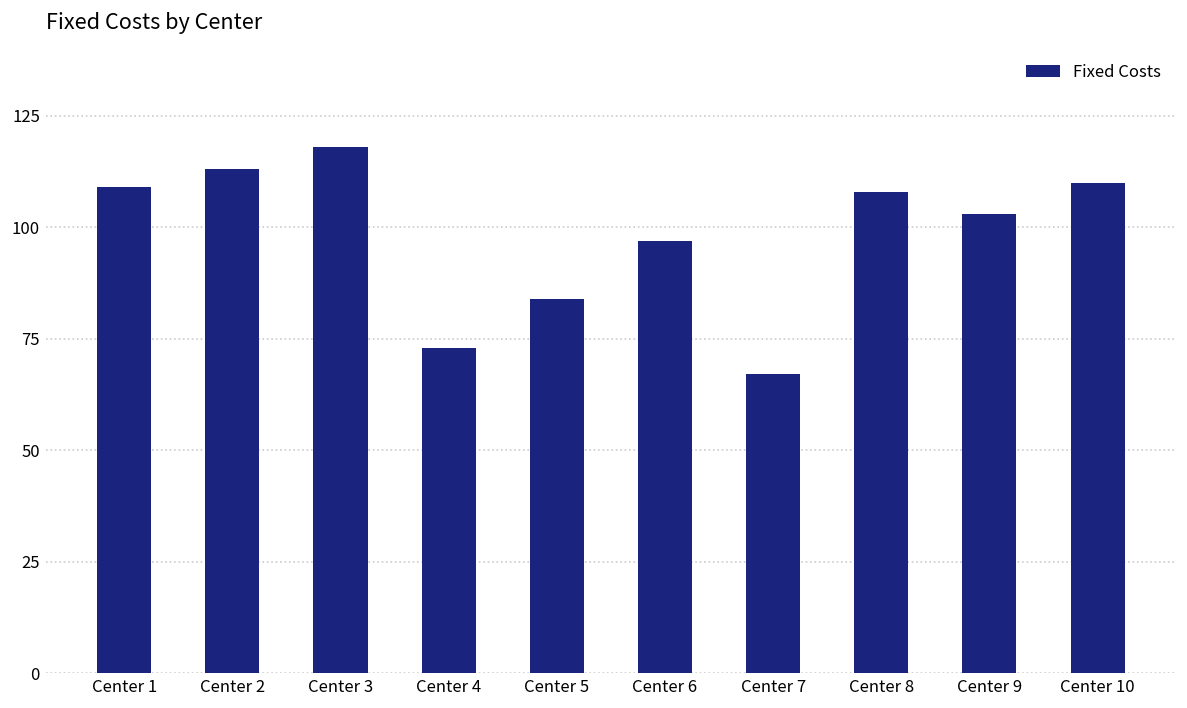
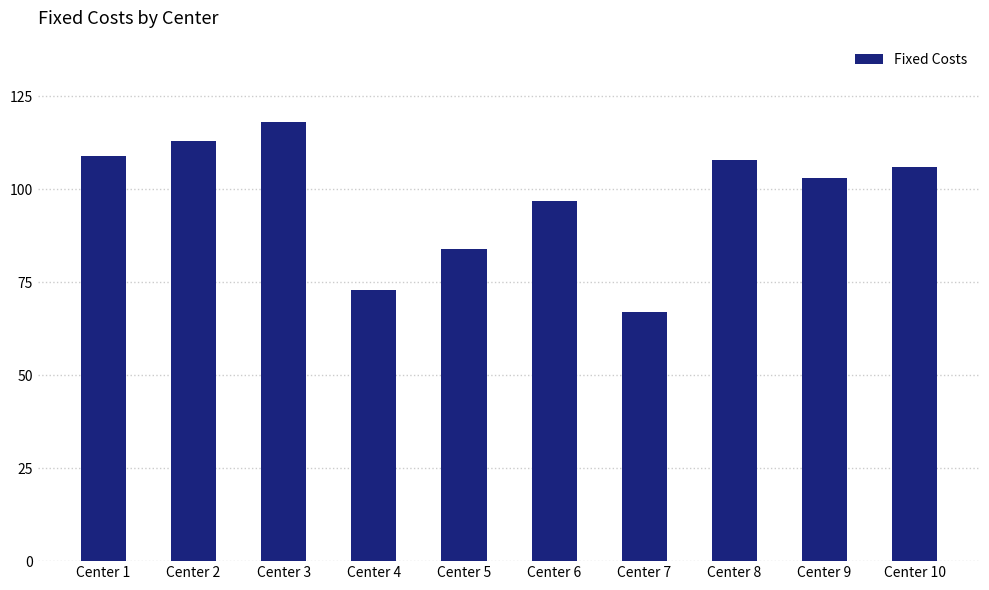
Center 10: 110 -> 106
